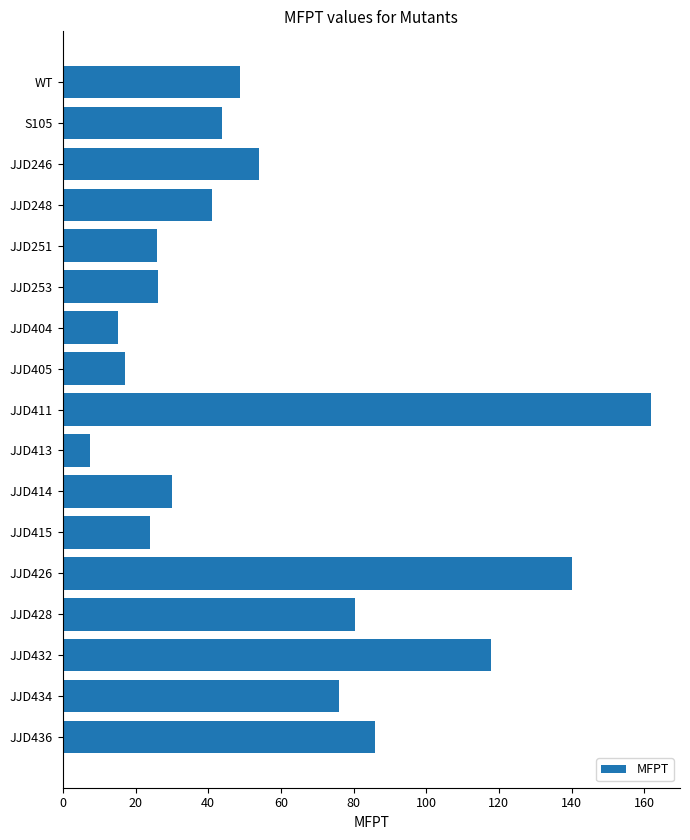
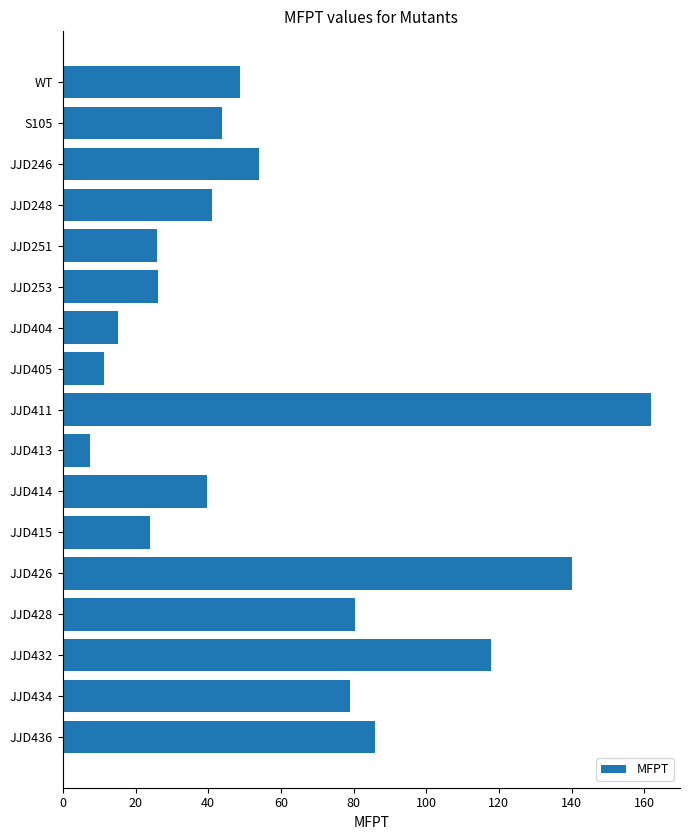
JJD405: 17 -> 11
JJD414: 30 -> 40
JJD434: 76 -> 79
